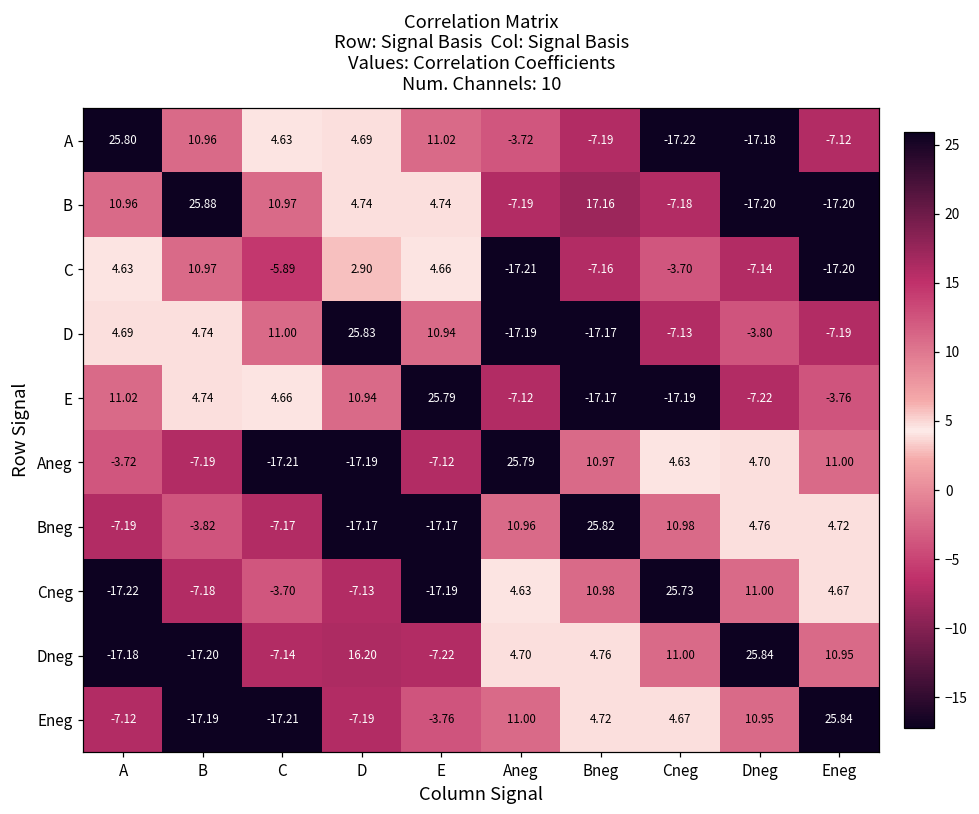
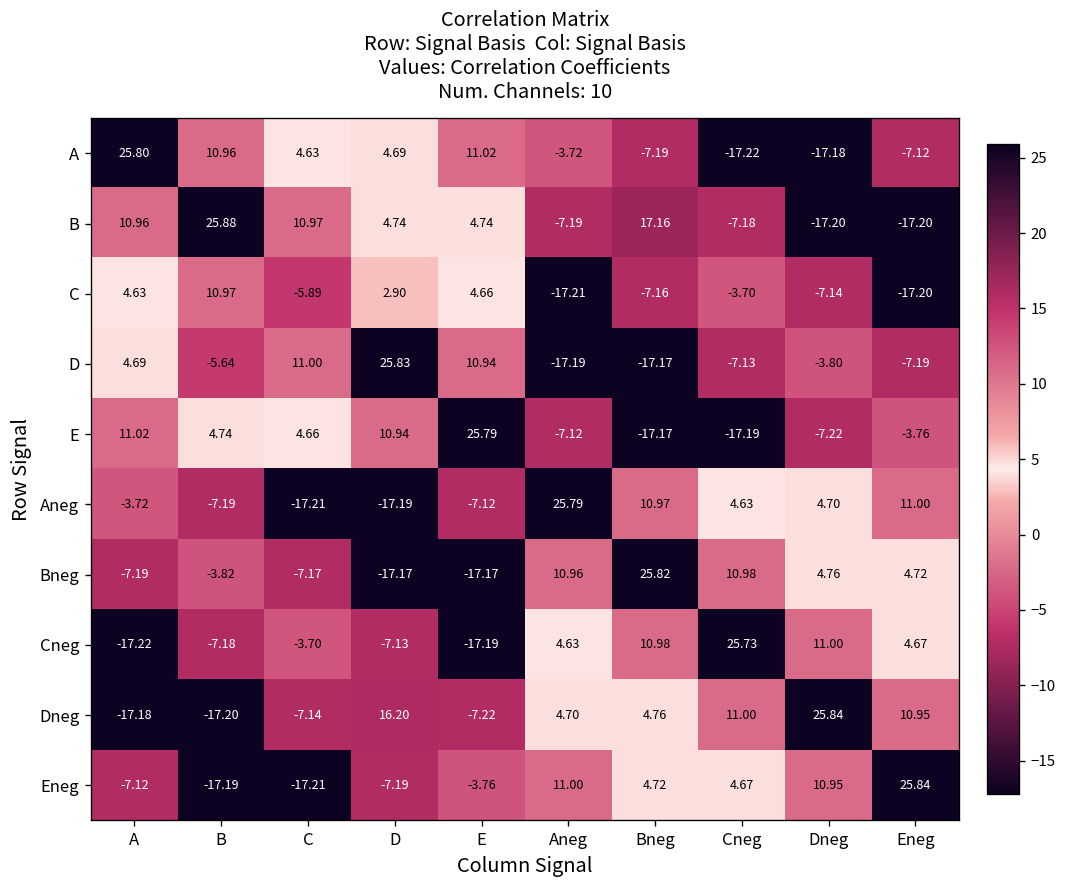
D, B: 4.74 -> -5.64
